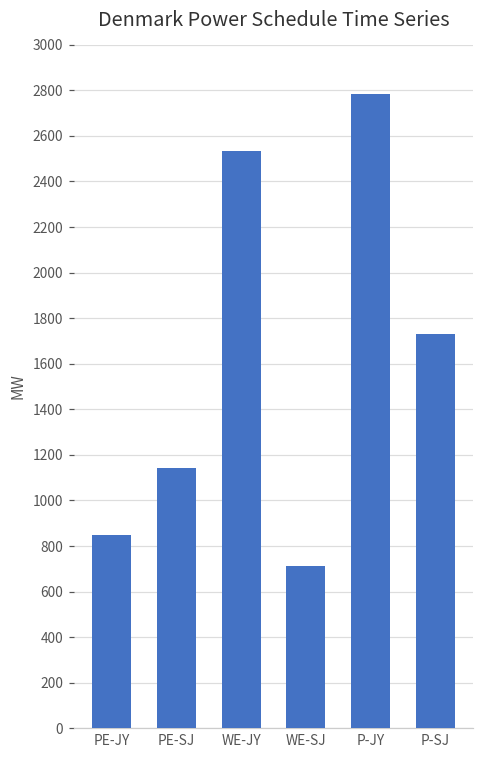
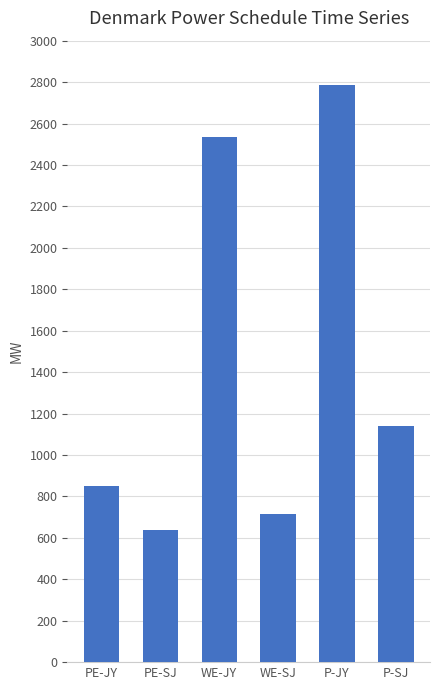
PE-SJ: 1140 -> 640
P-SJ: 1730 -> 1140
